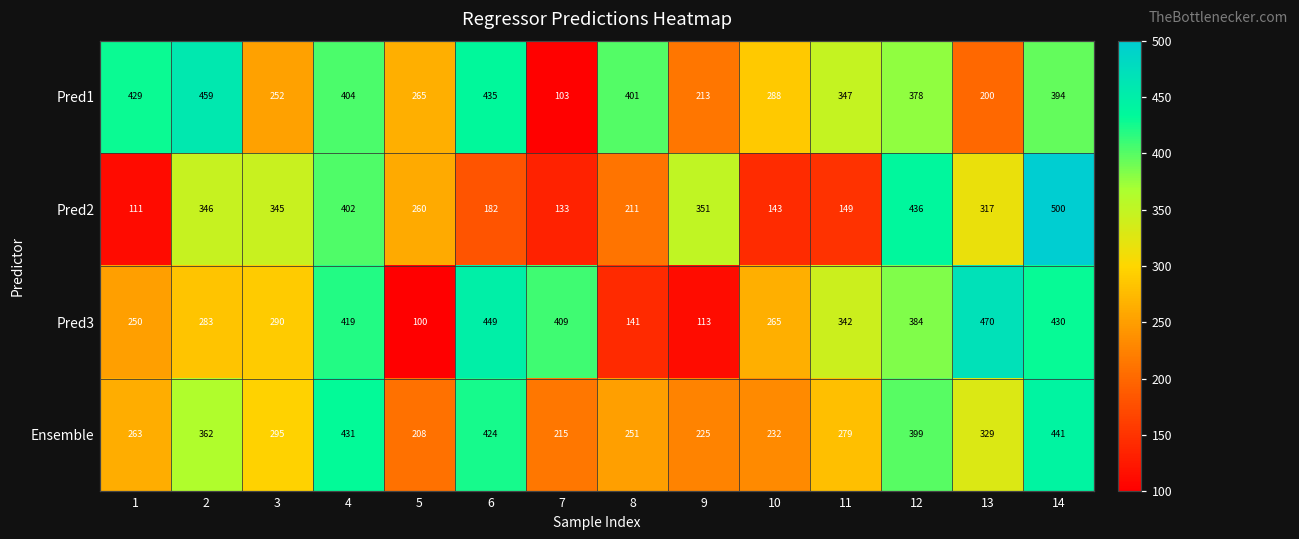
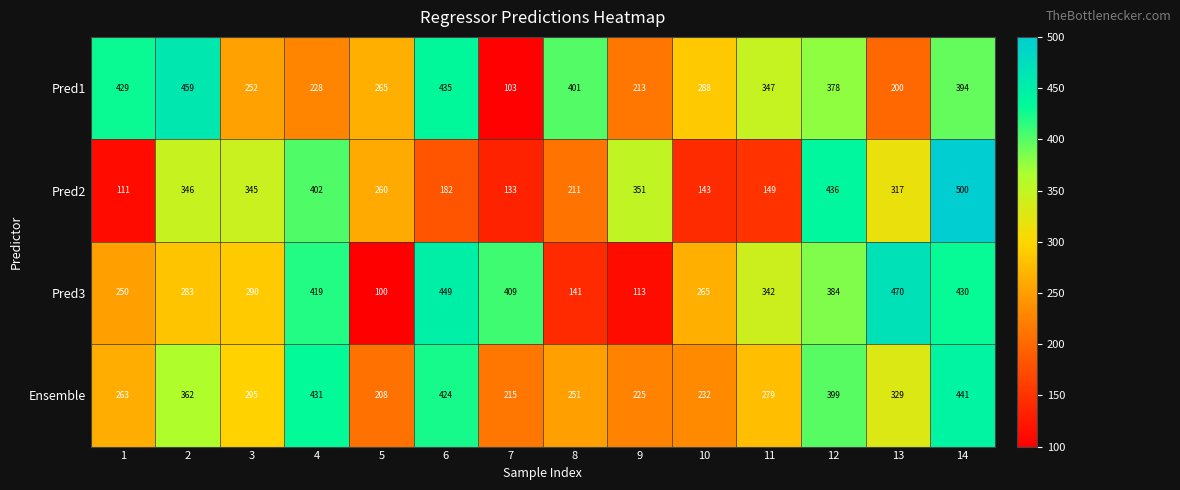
Pred1, 4: 404 -> 228
